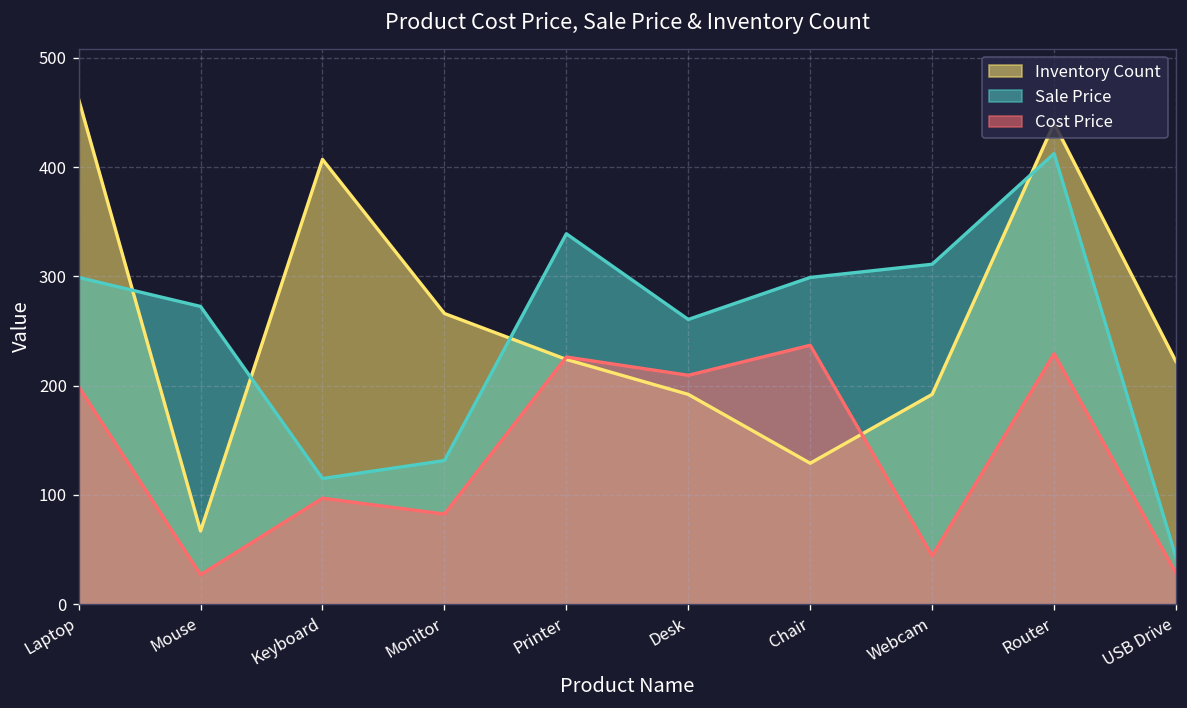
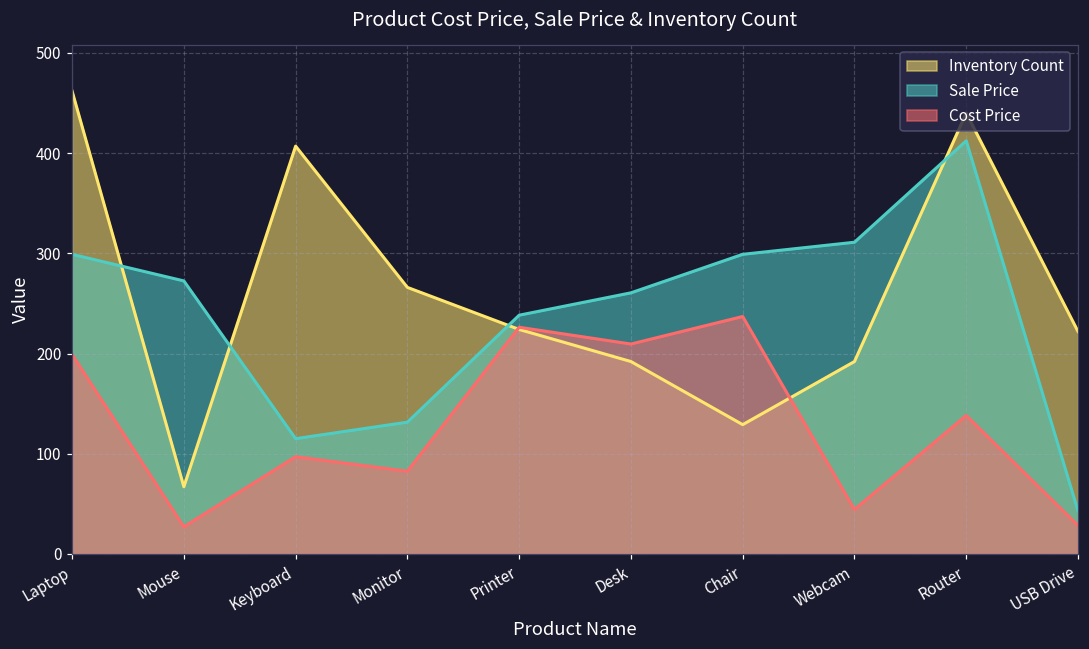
Sale Price, Printer: 340 -> 240
Cost Price, Router: 230 -> 140
